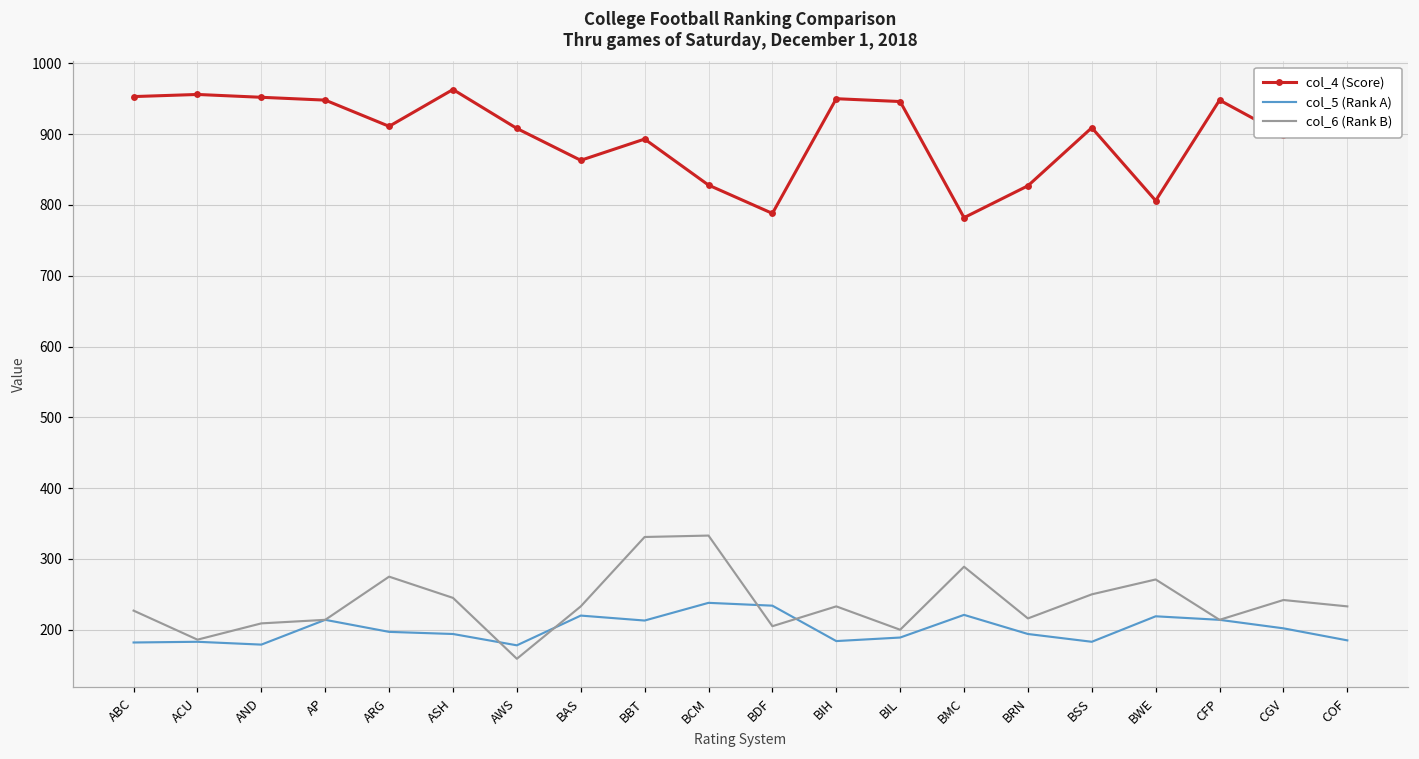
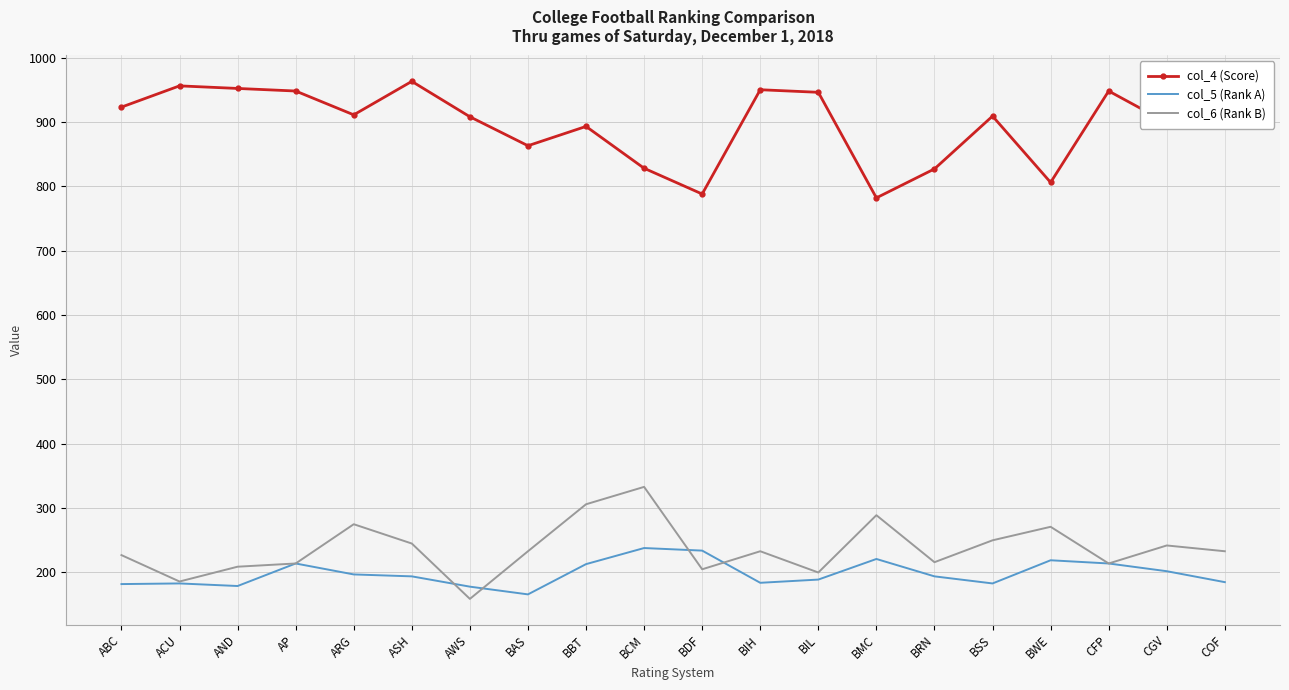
col_4 (Score), ABC: 950 -> 920
col_5 (Rank A), BAS: 220 -> 170
col_6 (Rank B), BBT: 330 -> 310
